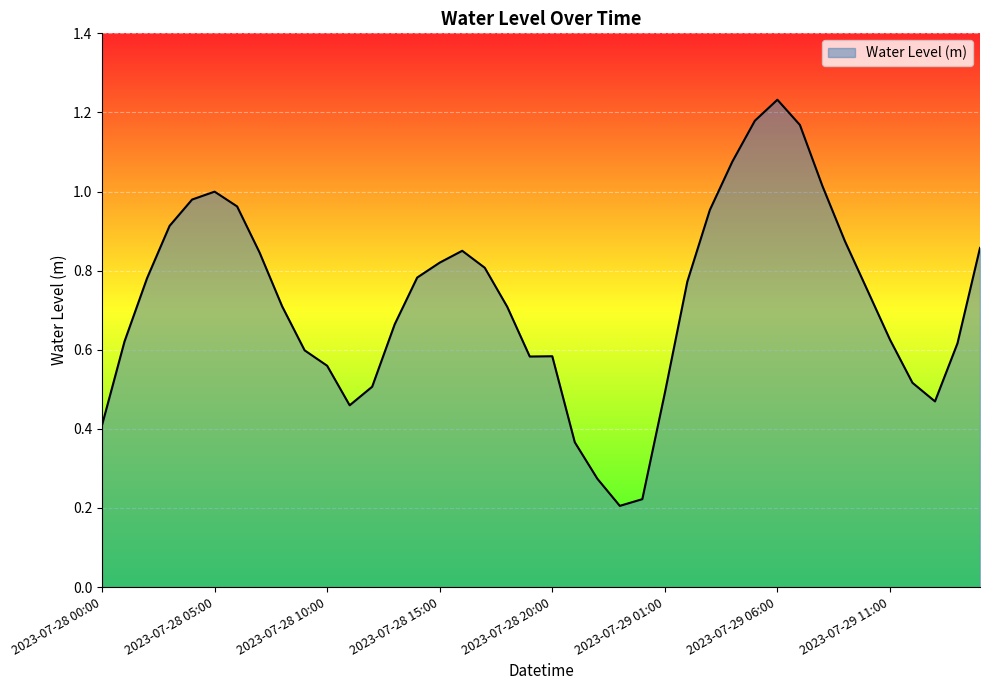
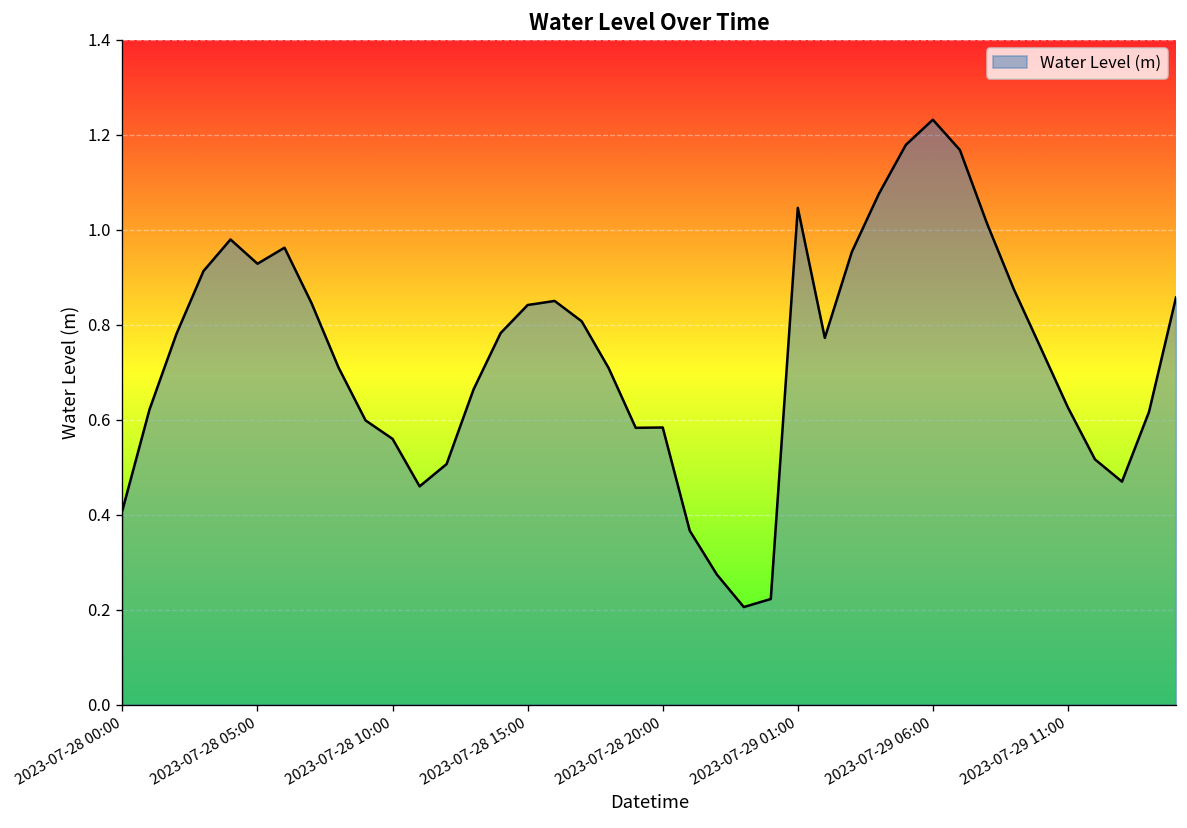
2023-07-28 05:00: 1.00 -> 0.93
2023-07-28 15:00: 0.82 -> 0.84
2023-07-29 01:00: 0.49 -> 1.05
